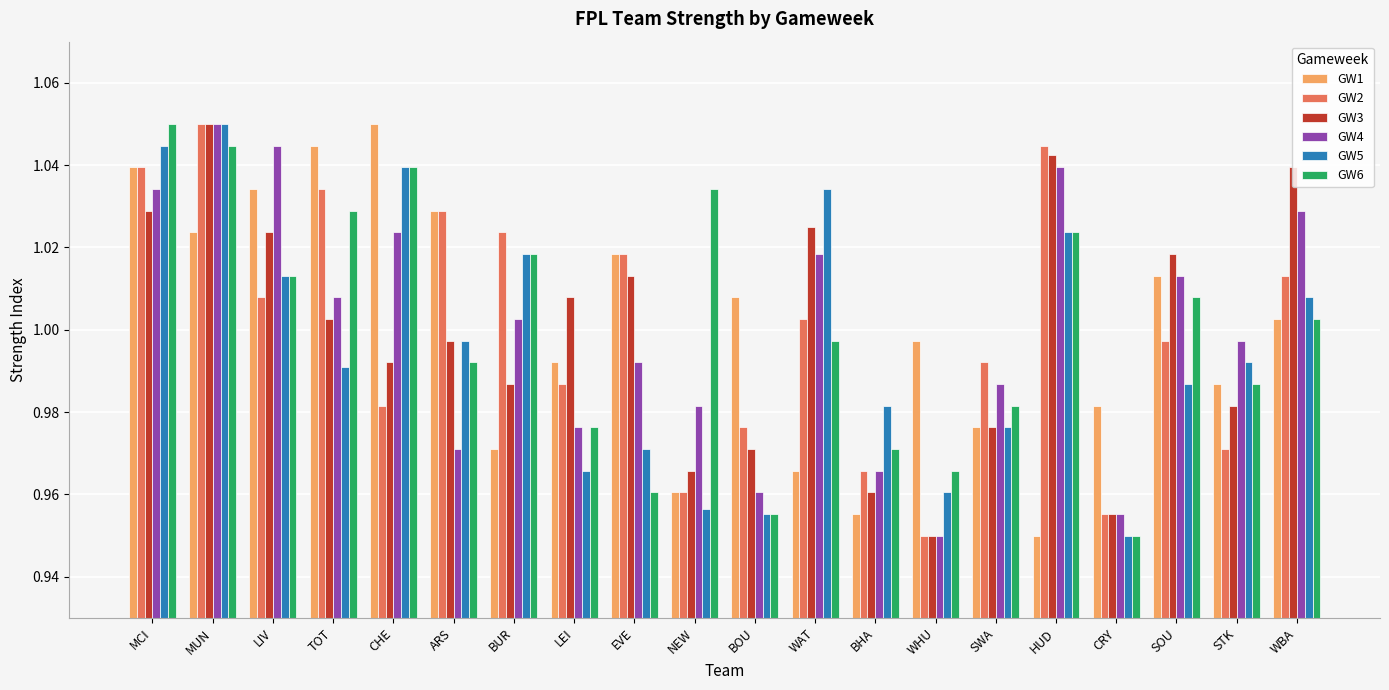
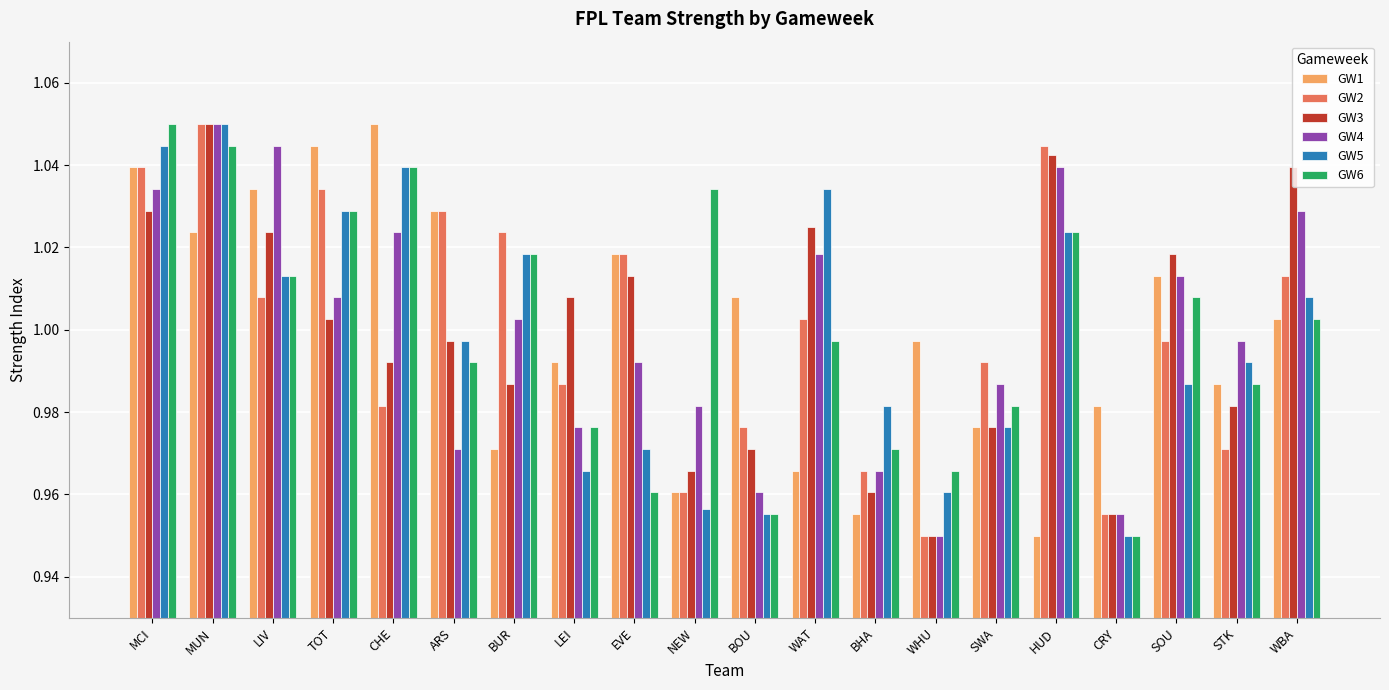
GW5, TOT: 0.991 -> 1.029
